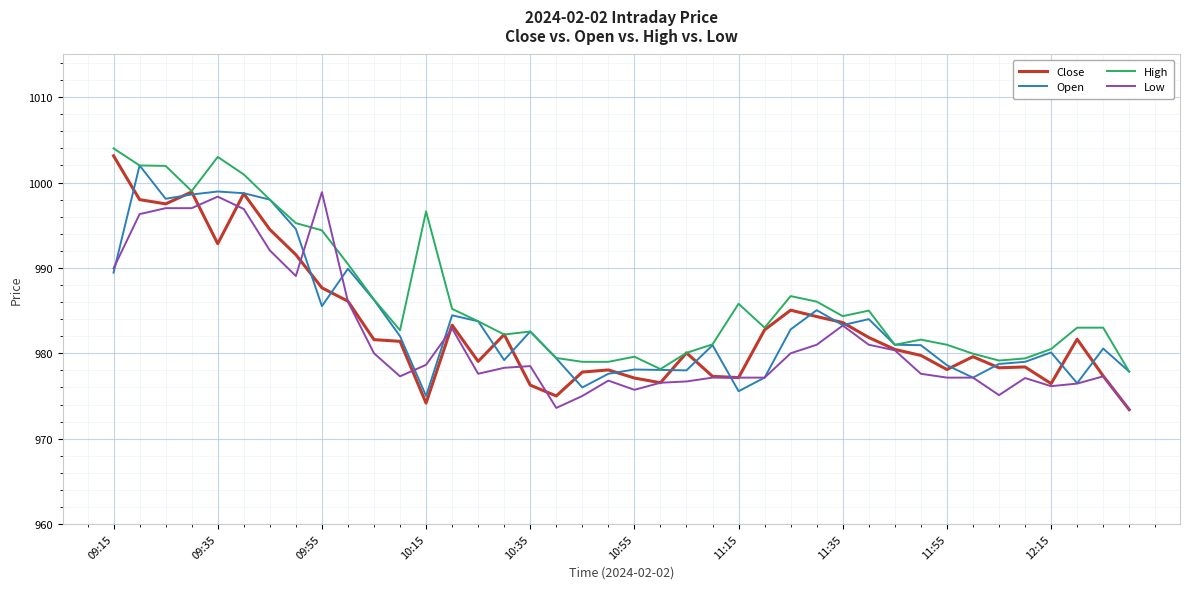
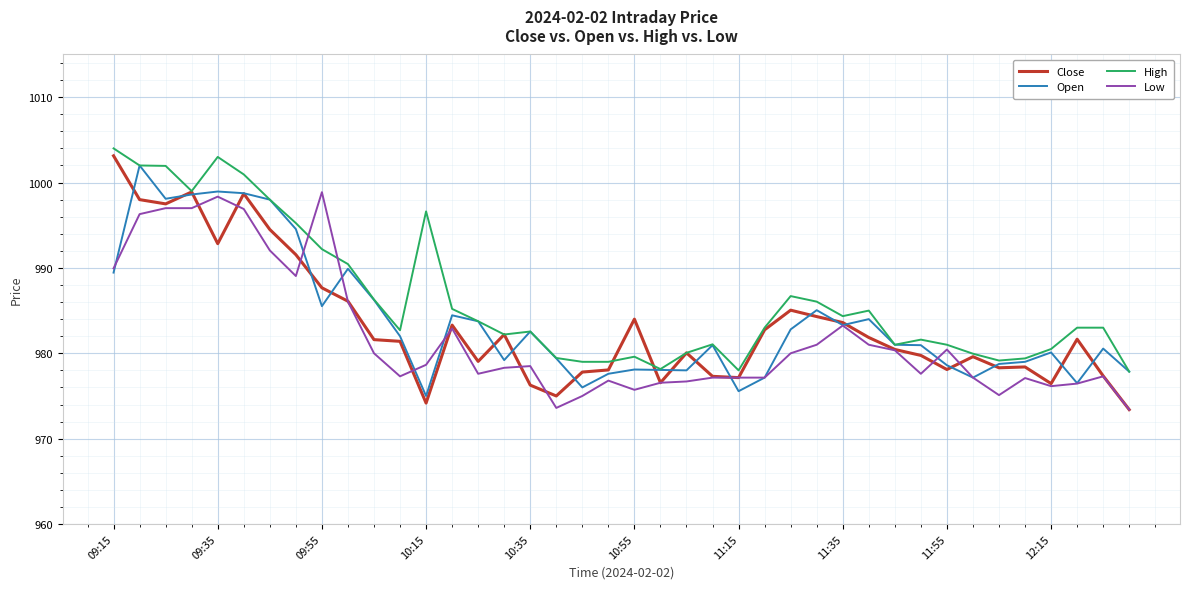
High, 09:55: 994 -> 992
Close, 10:55: 977 -> 984
High, 11:15: 986 -> 978
Low, 11:55: 977 -> 980
